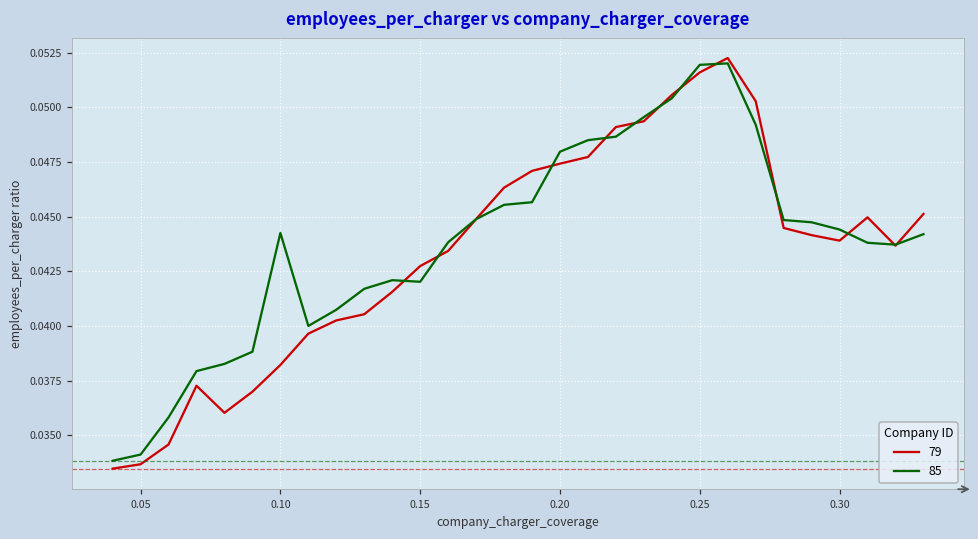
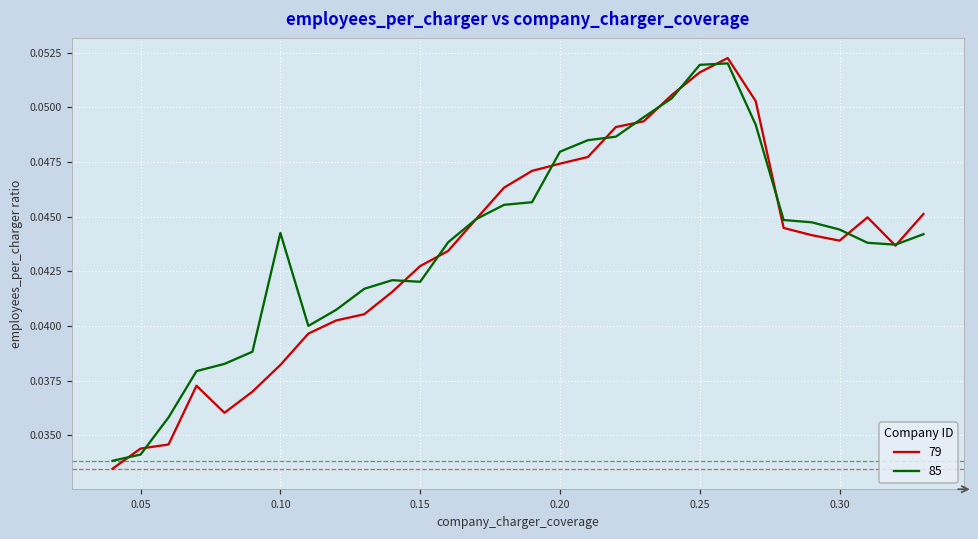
79, 0.05: 0.0337 -> 0.0344
